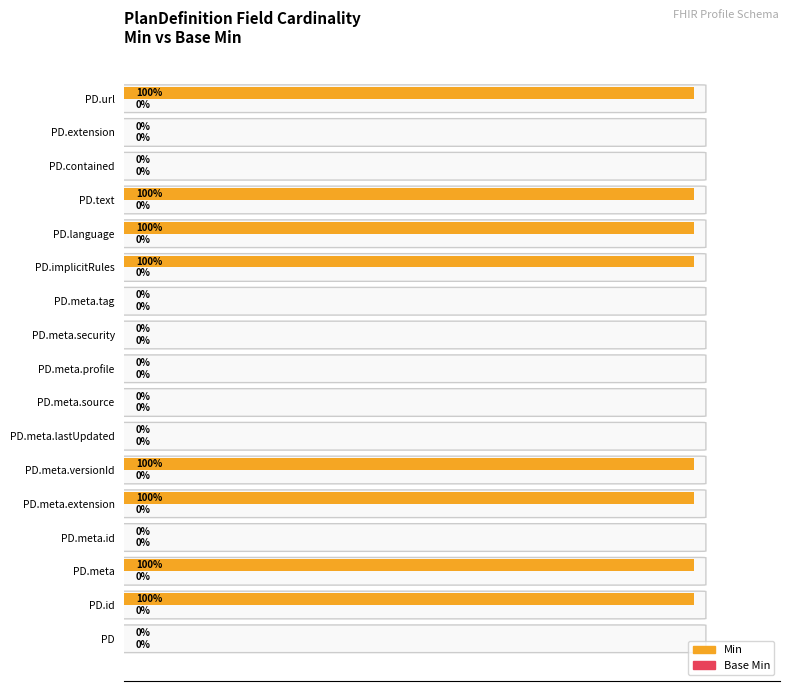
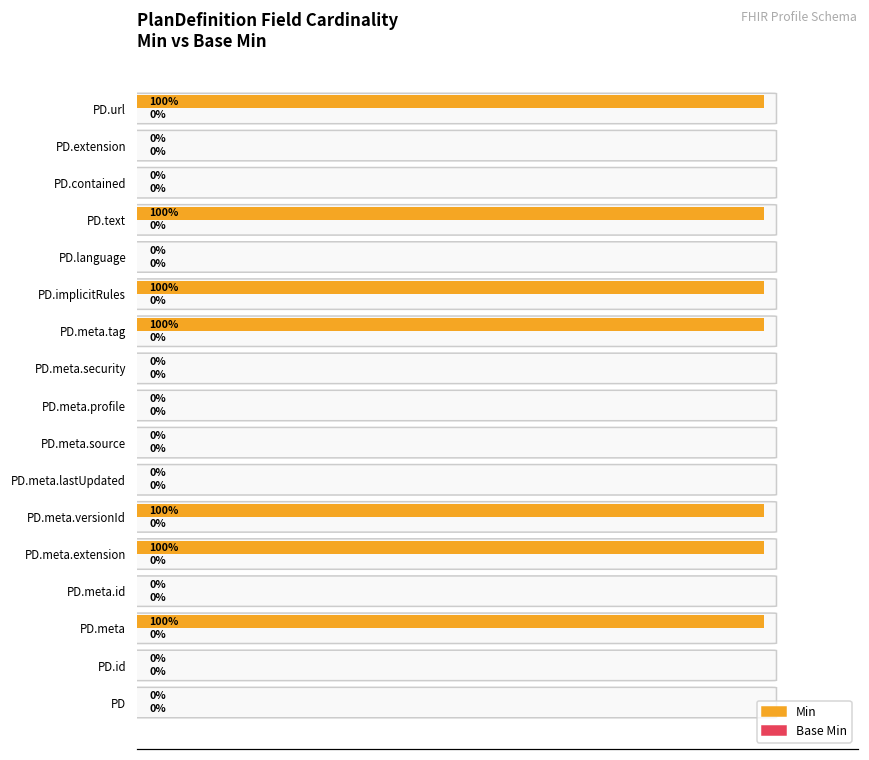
Min, PD.language: 100% -> 0%
Min, PD.meta.tag: 0% -> 100%
Min, PD.id: 100% -> 0%
